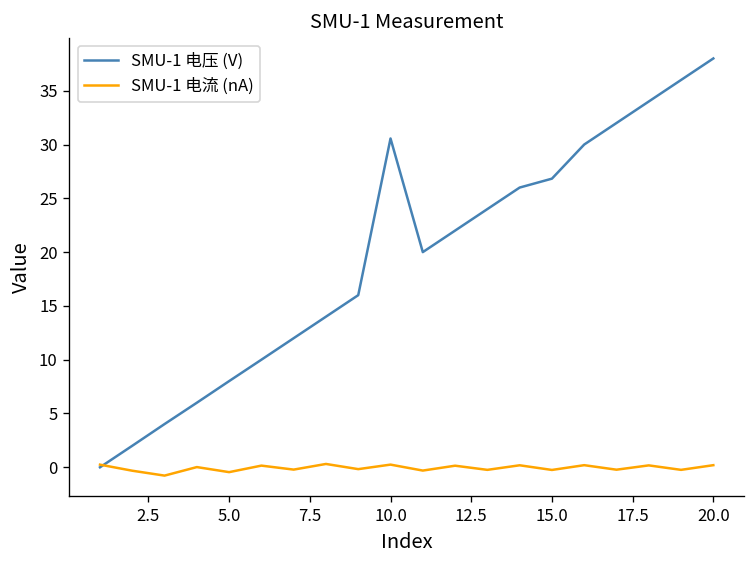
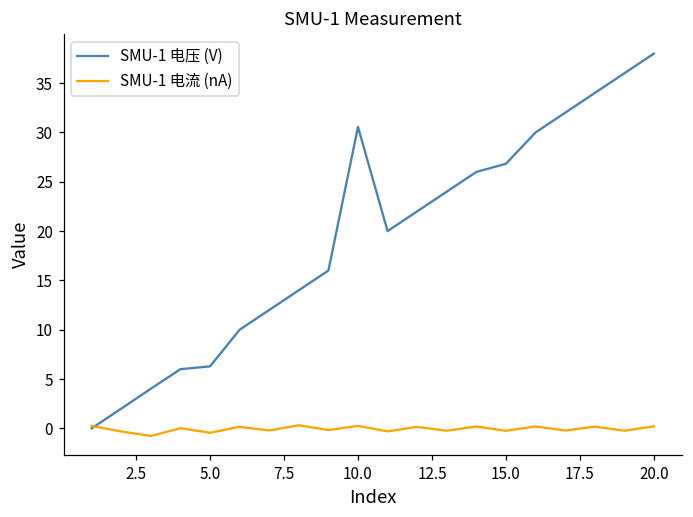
SMU-1 电压 (V), 5.0: 8 -> 6
